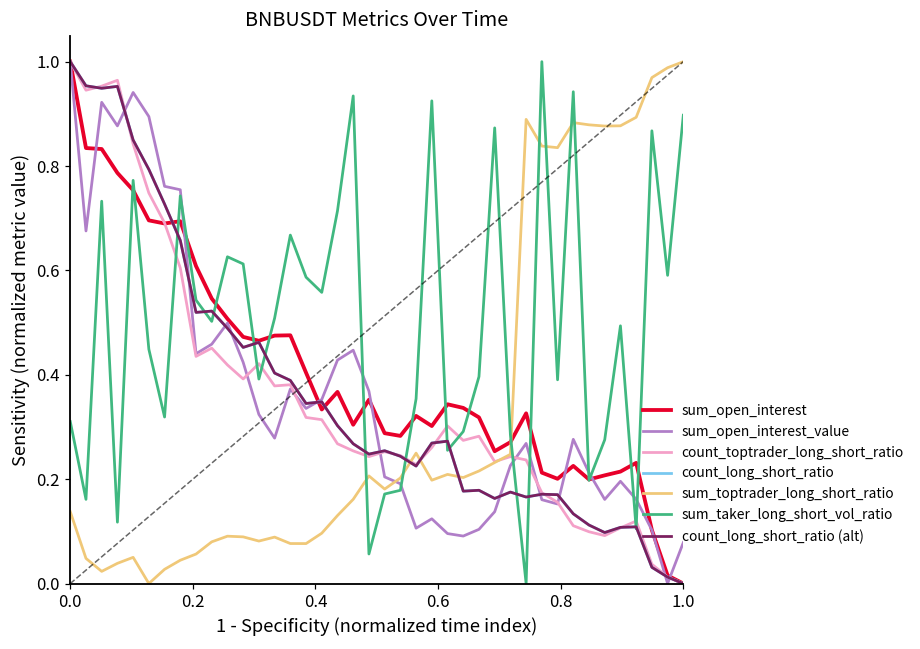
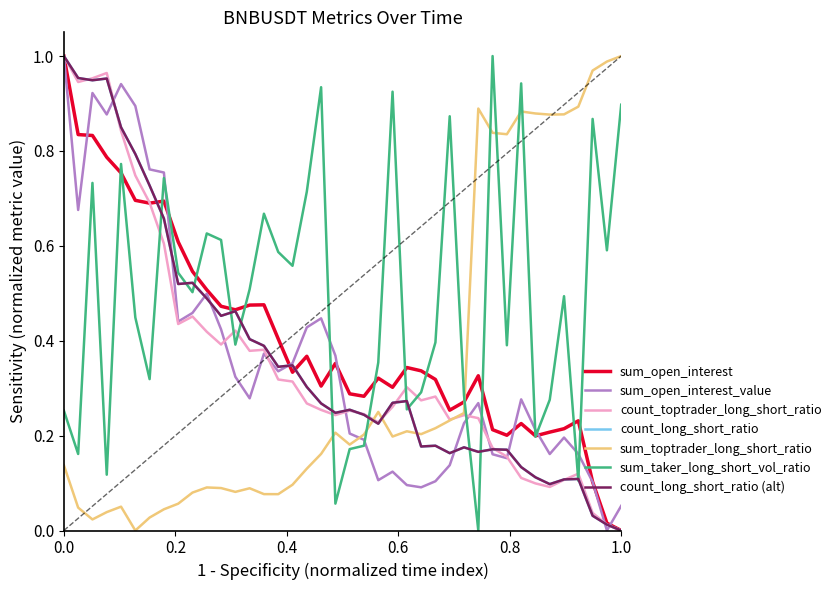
sum_taker_long_short_vol_ratio, 0.0: 0.31 -> 0.25
sum_open_interest_value, 1.0: 0.08 -> 0.05
